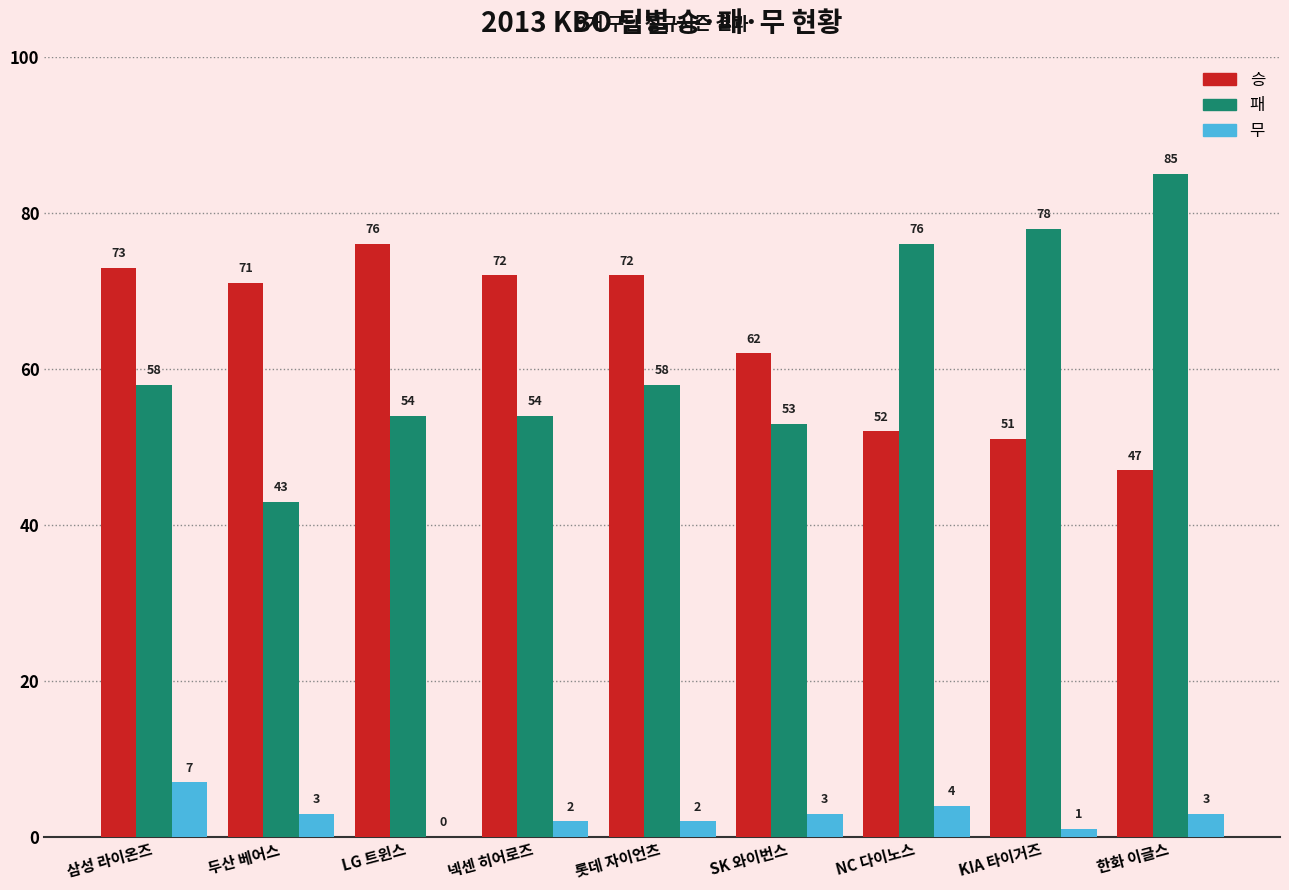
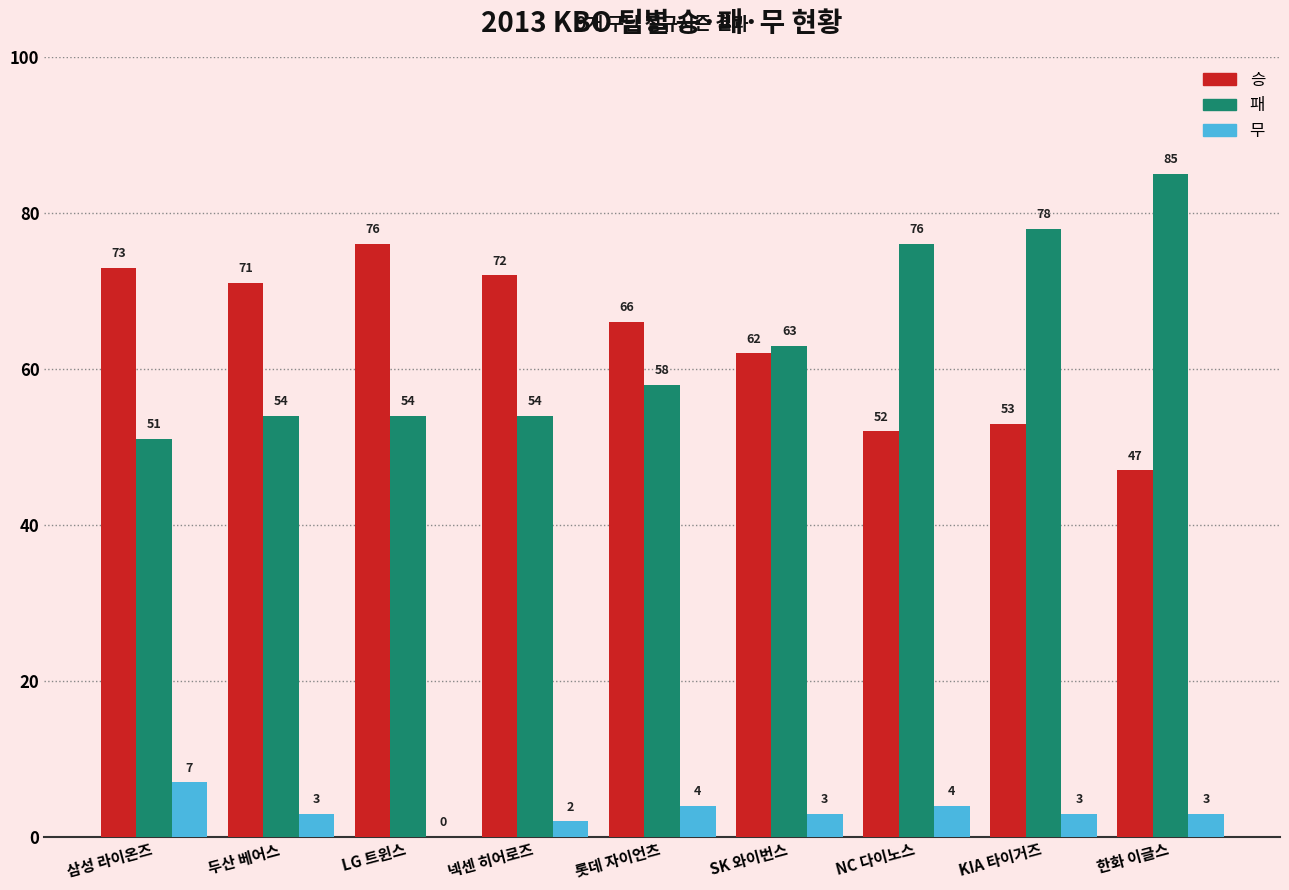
패, 삼성 라이온즈: 58 -> 51
패, 두산 베어스: 43 -> 54
승, 롯데 자이언츠: 72 -> 66
무, 롯데 자이언츠: 2 -> 4
패, SK 와이번스: 53 -> 63
승, KIA 타이거즈: 51 -> 53
무, KIA 타이거즈: 1 -> 3
